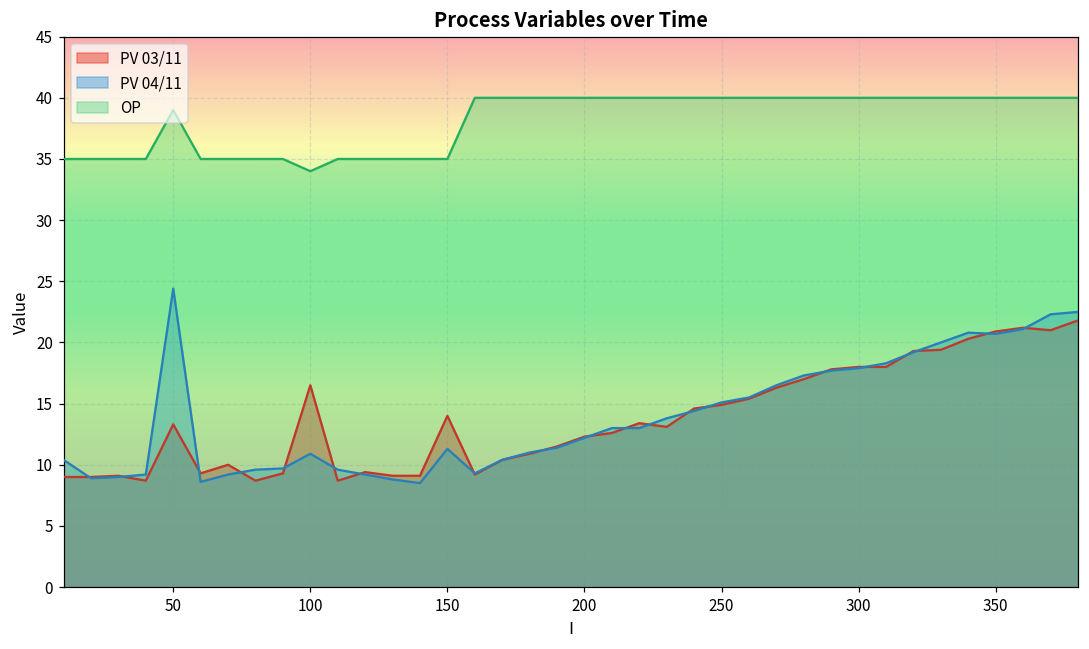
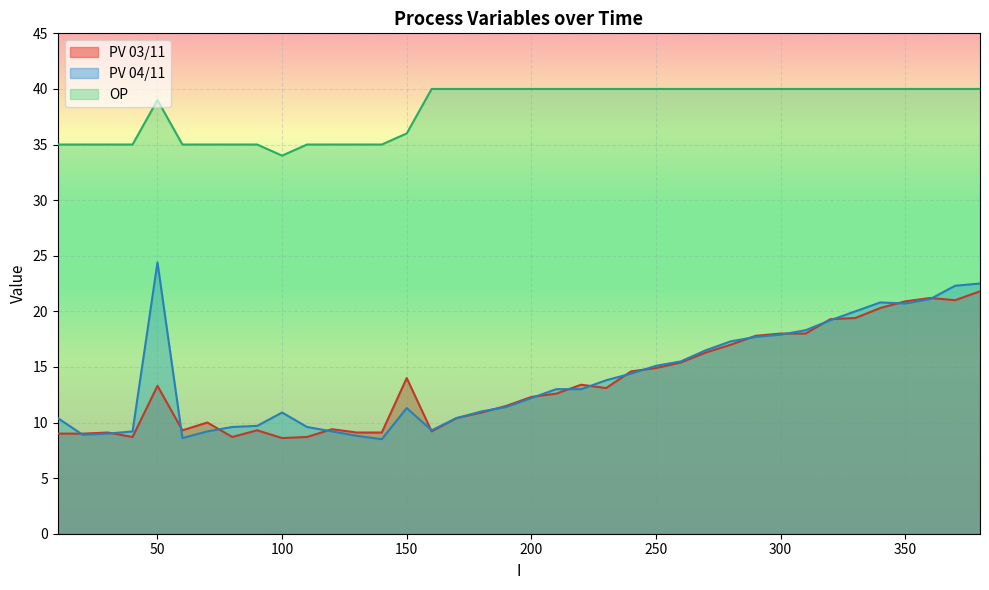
PV 03/11, 100: 16.5 -> 8.6
OP, 150: 35 -> 36
